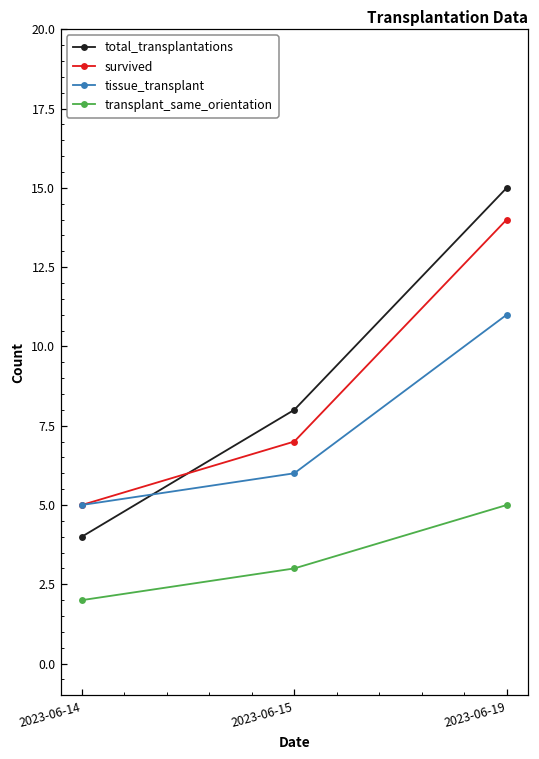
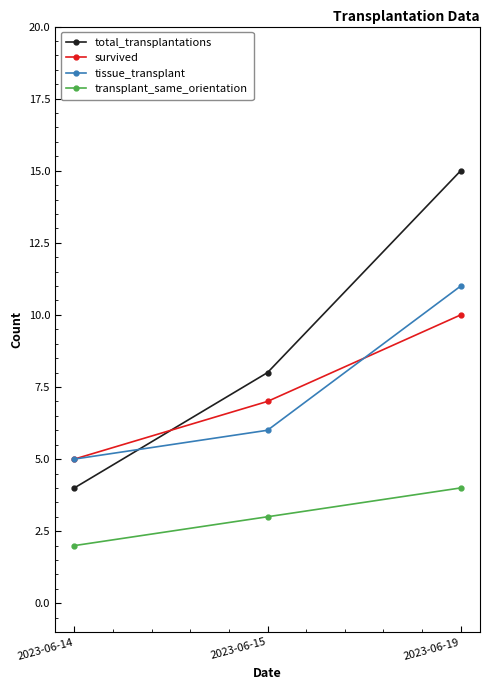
survived, 2023-06-19: 14 -> 10
transplant_same_orientation, 2023-06-19: 5 -> 4
